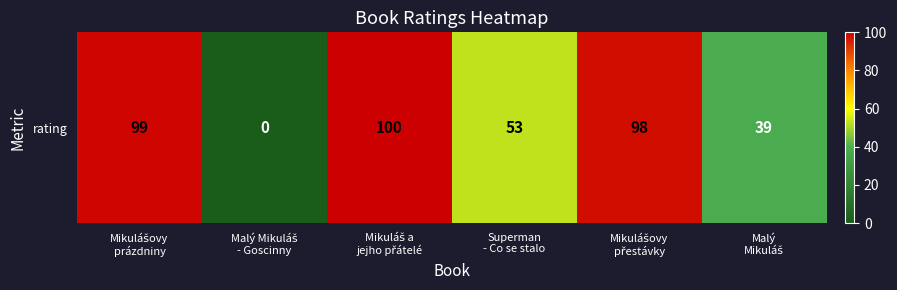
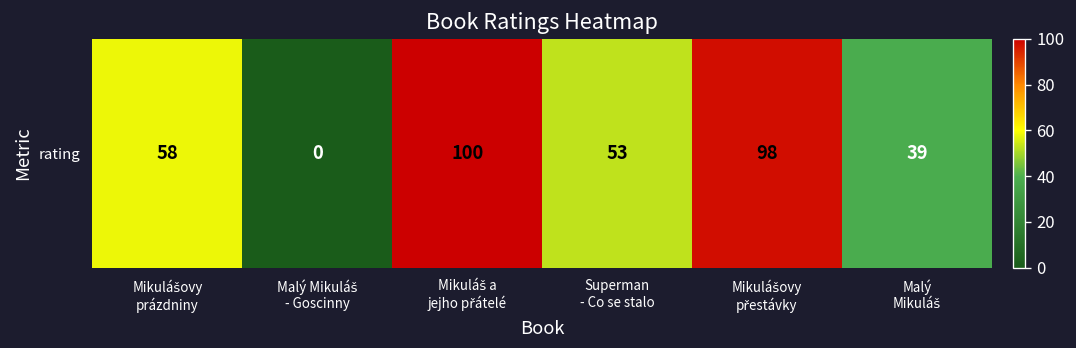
rating, Mikulášovy prázdniny: 99 -> 58
